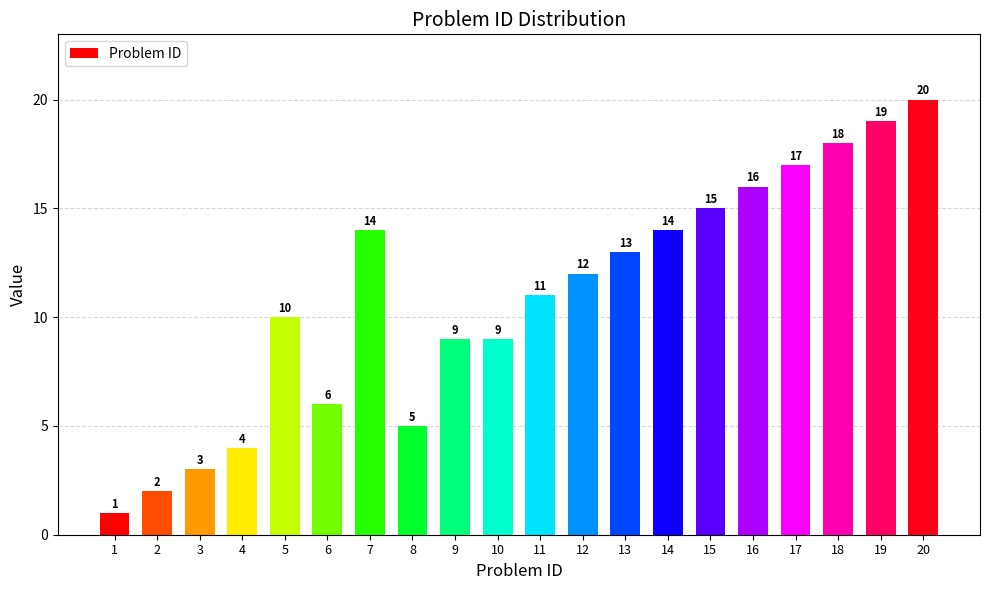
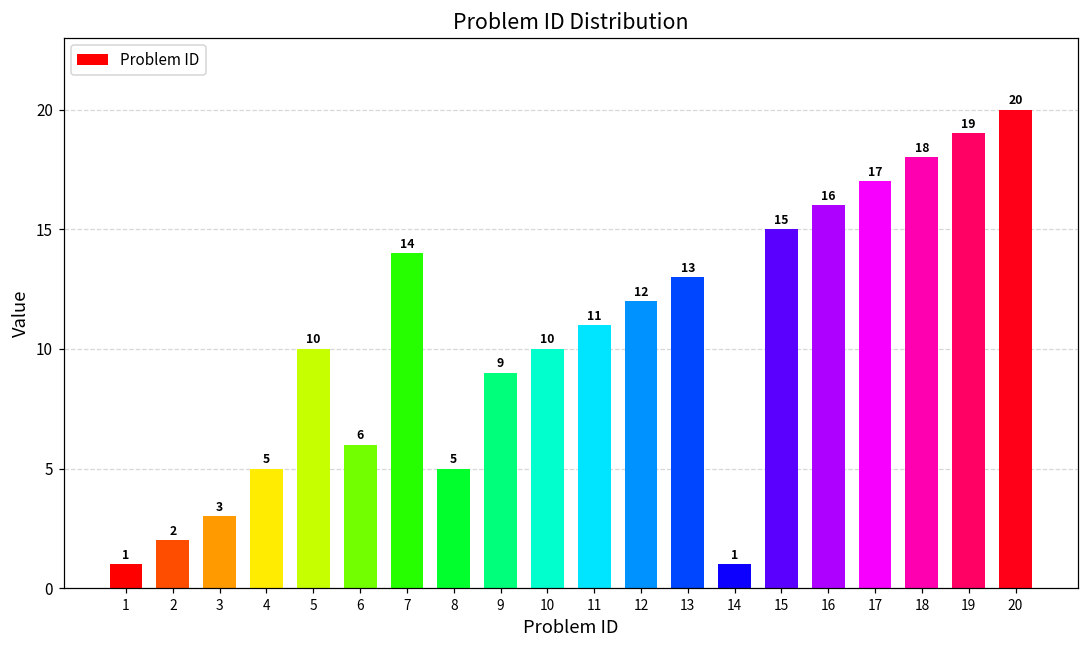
4: 4 -> 5
10: 9 -> 10
14: 14 -> 1
